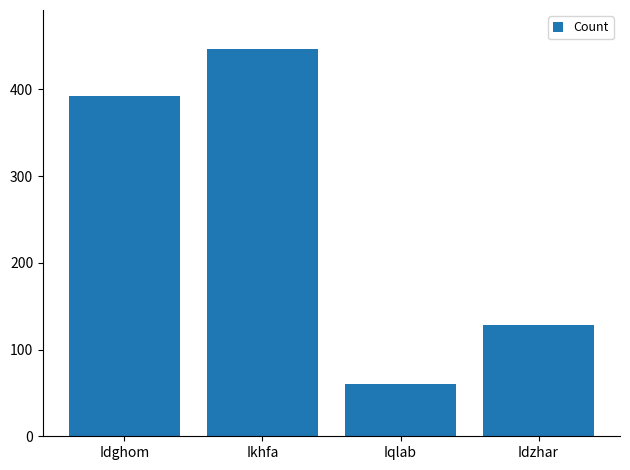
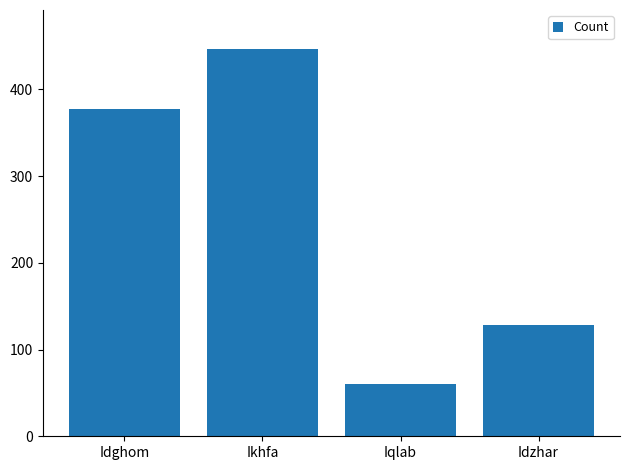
Idghom: 390 -> 380
